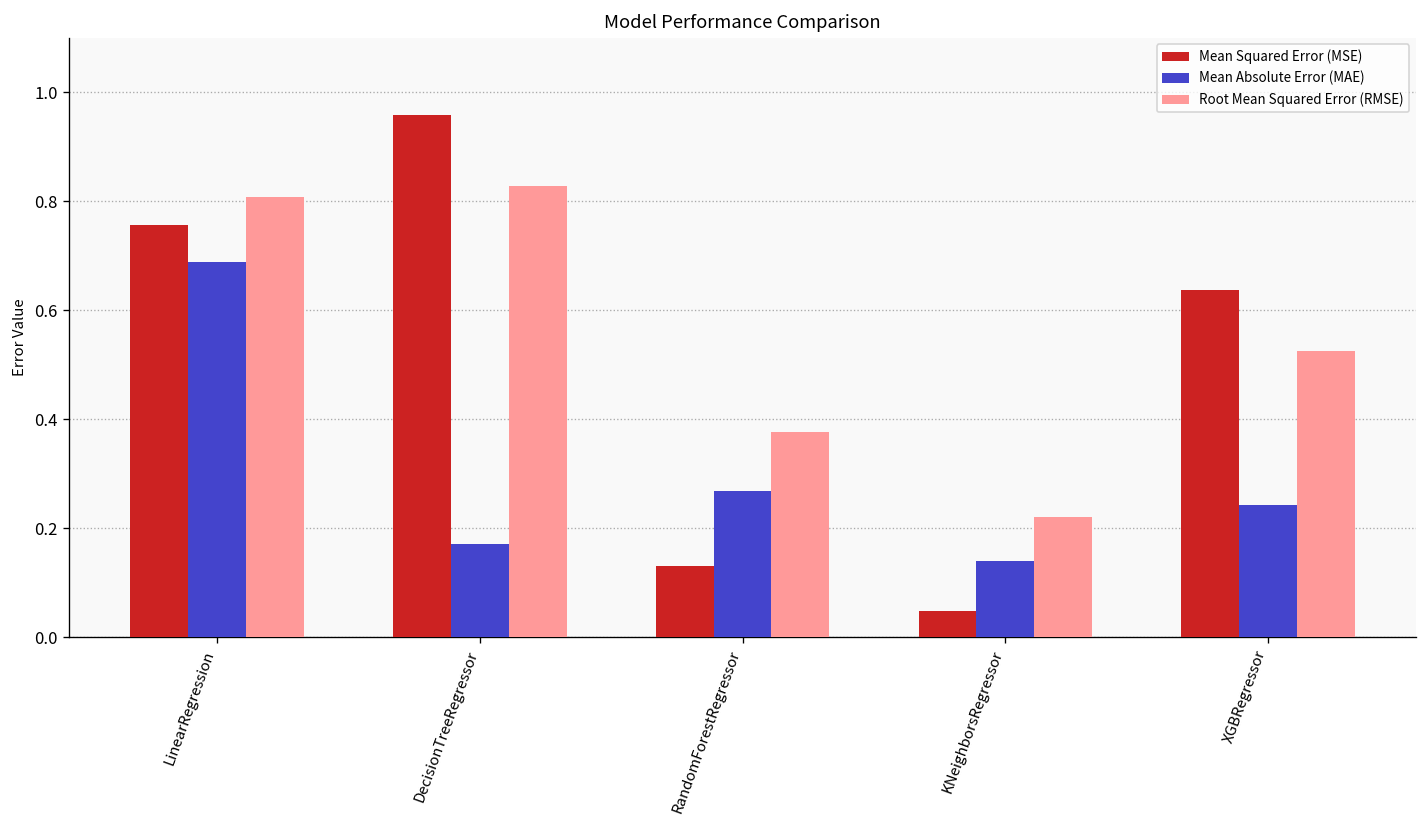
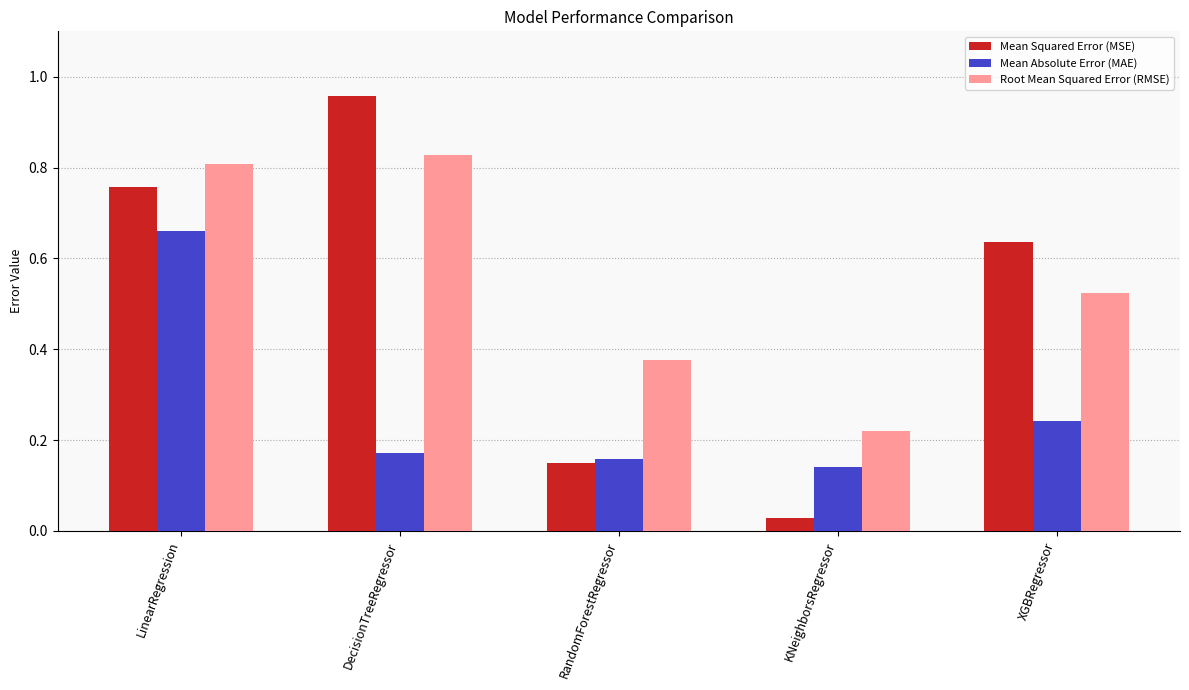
Mean Absolute Error (MAE), LinearRegression: 0.69 -> 0.66
Mean Squared Error (MSE), RandomForestRegressor: 0.13 -> 0.15
Mean Absolute Error (MAE), RandomForestRegressor: 0.27 -> 0.16
Mean Squared Error (MSE), KNeighborsRegressor: 0.05 -> 0.03
